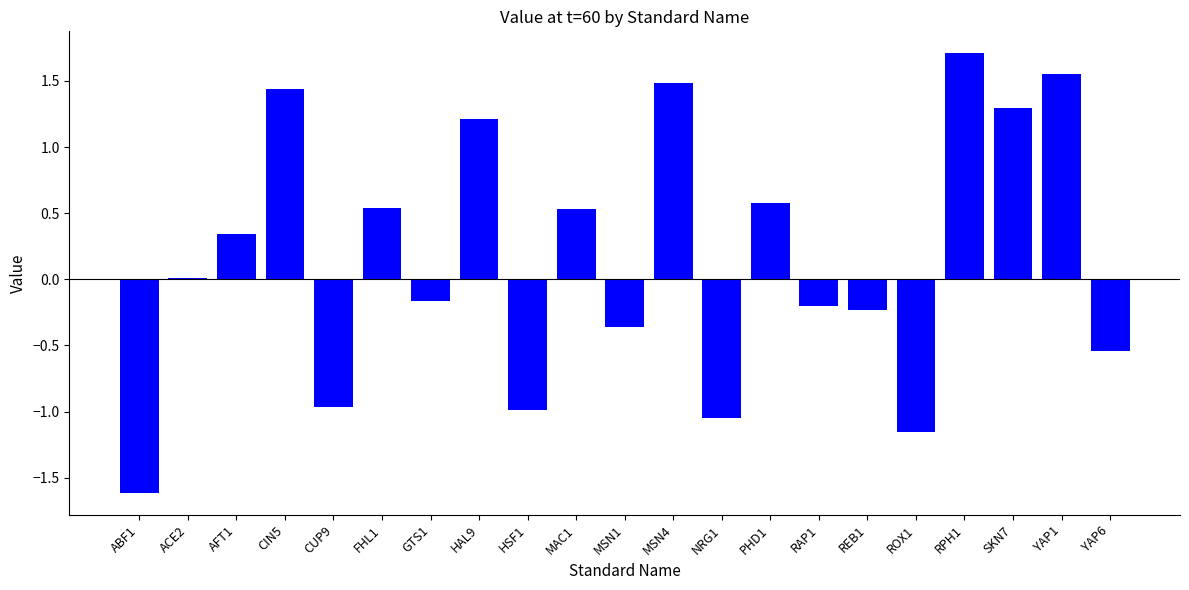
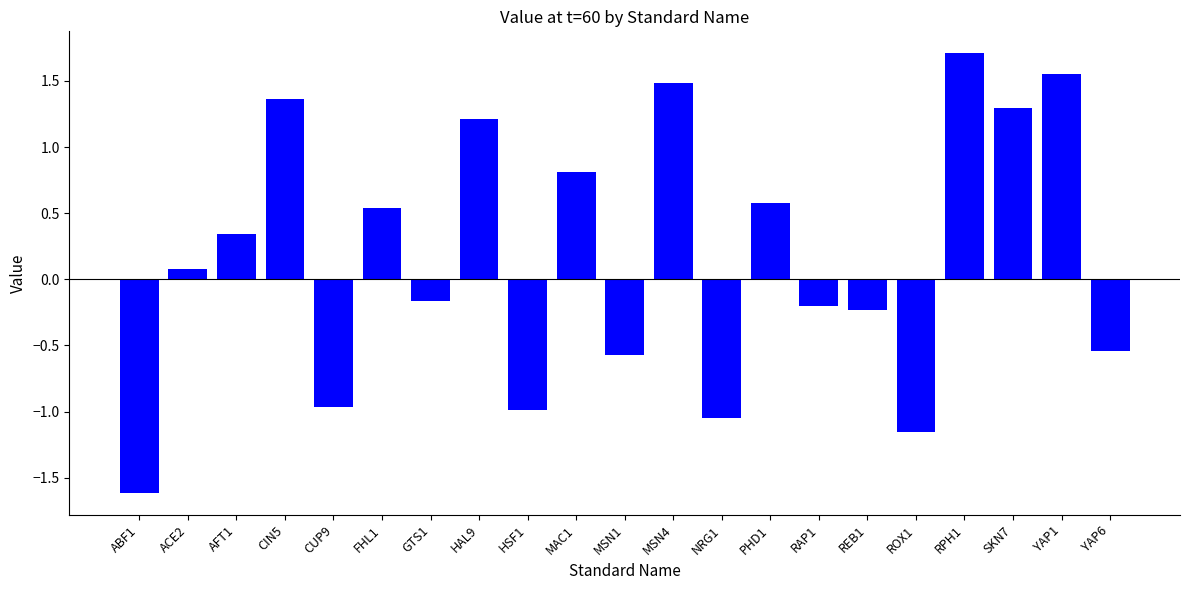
ACE2: 0.01 -> 0.07
CIN5: 1.44 -> 1.36
MAC1: 0.53 -> 0.81
MSN1: -0.36 -> -0.57
